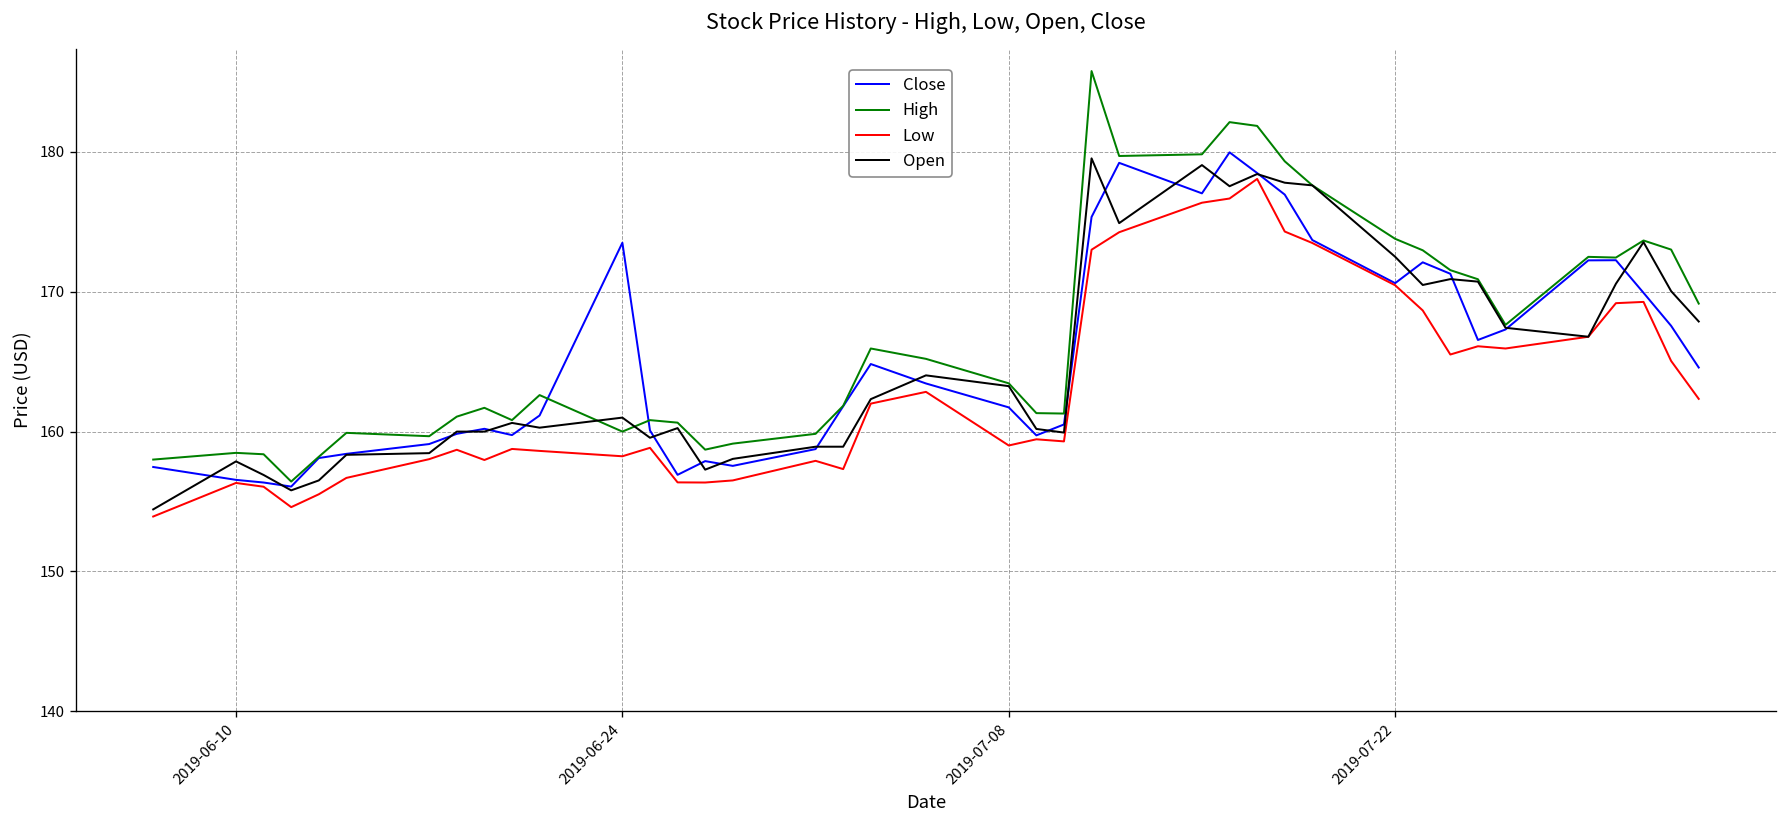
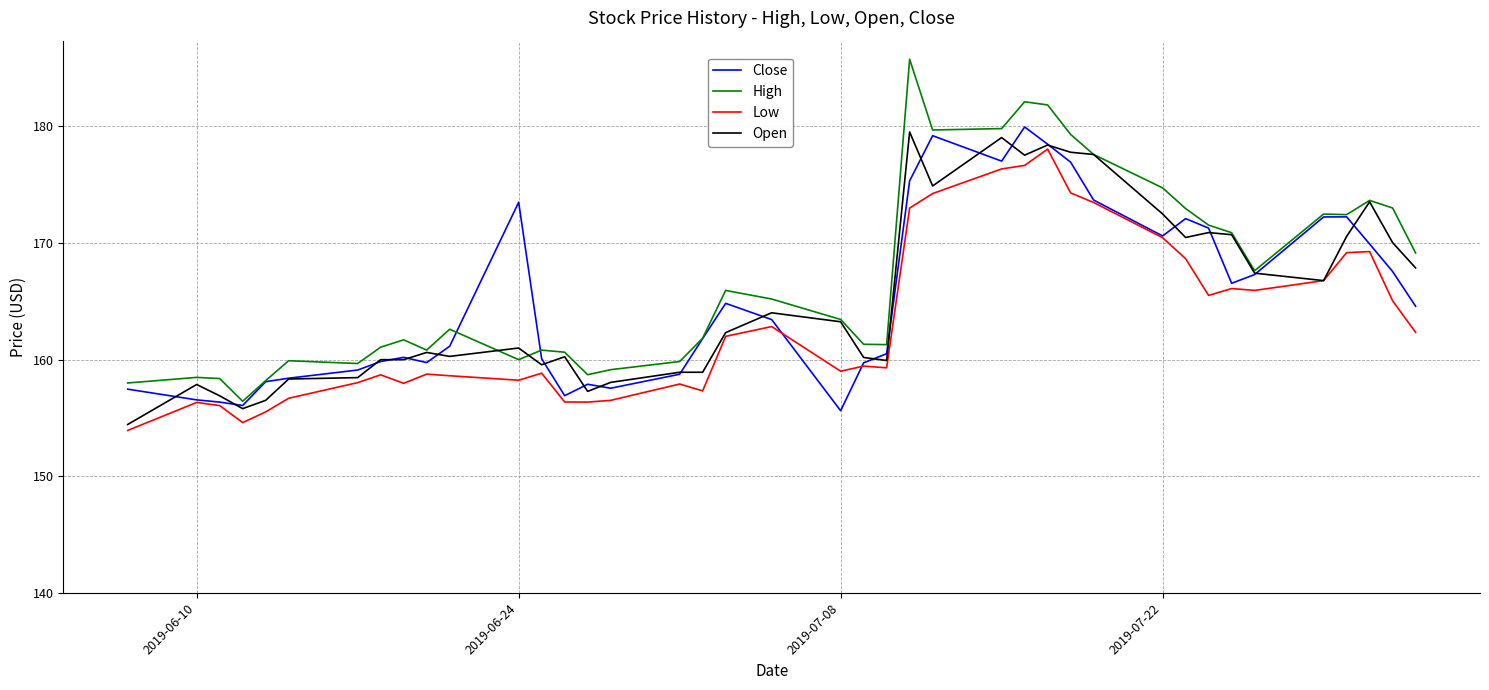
Close, 2019-07-08: 161.7 -> 155.6
High, 2019-07-22: 173.8 -> 174.7
